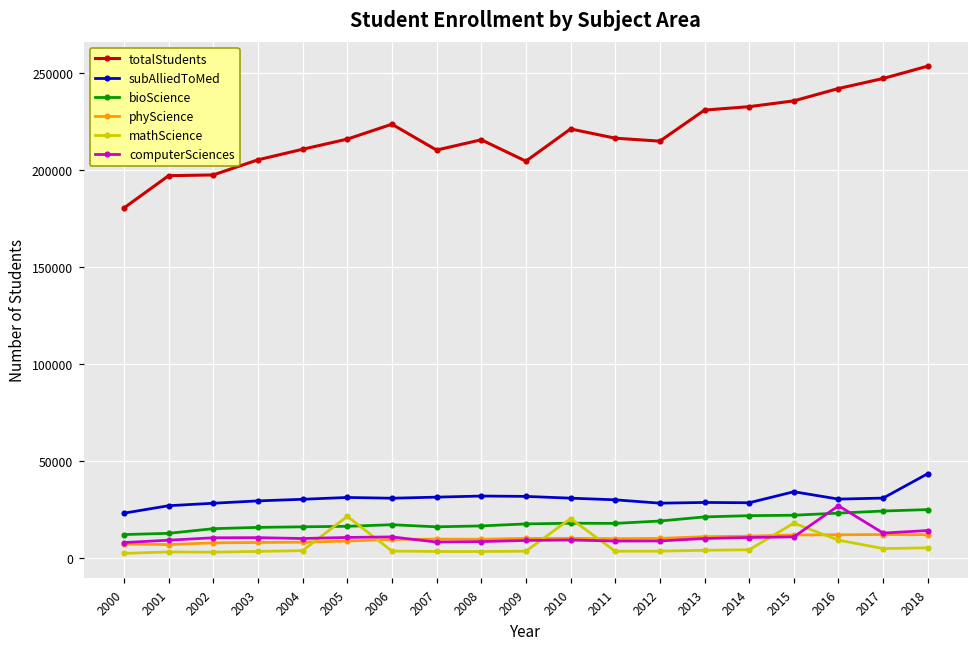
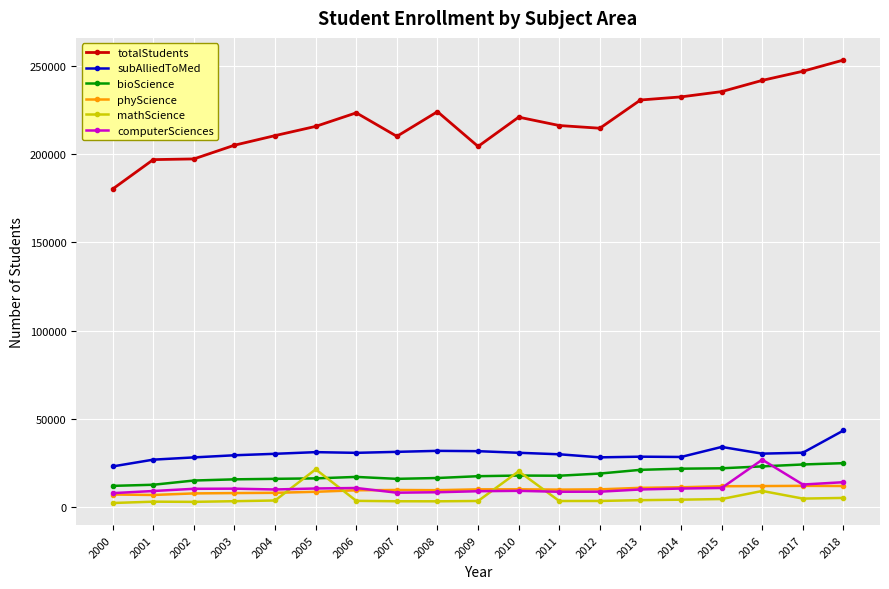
totalStudents, 2008: 215000 -> 224000
mathScience, 2015: 18000 -> 4000
